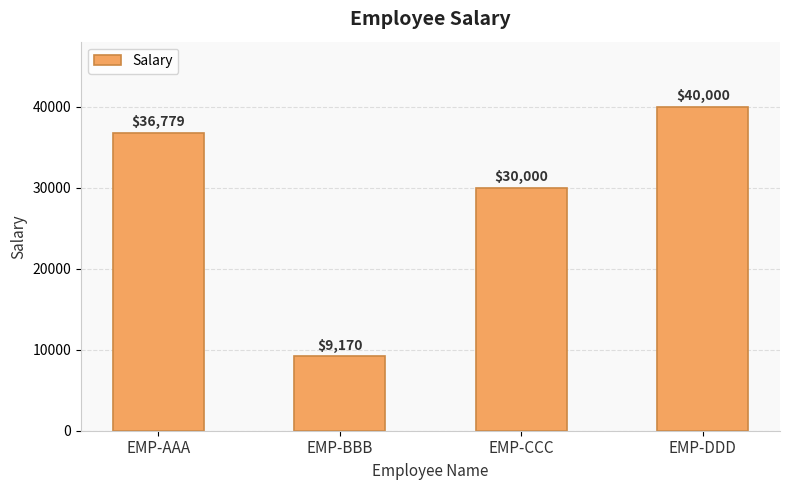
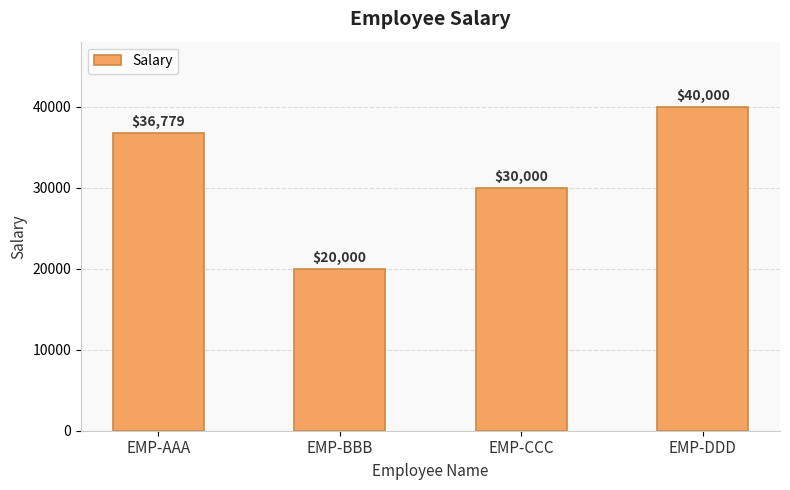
EMP-BBB: $9,170 -> $20,000
